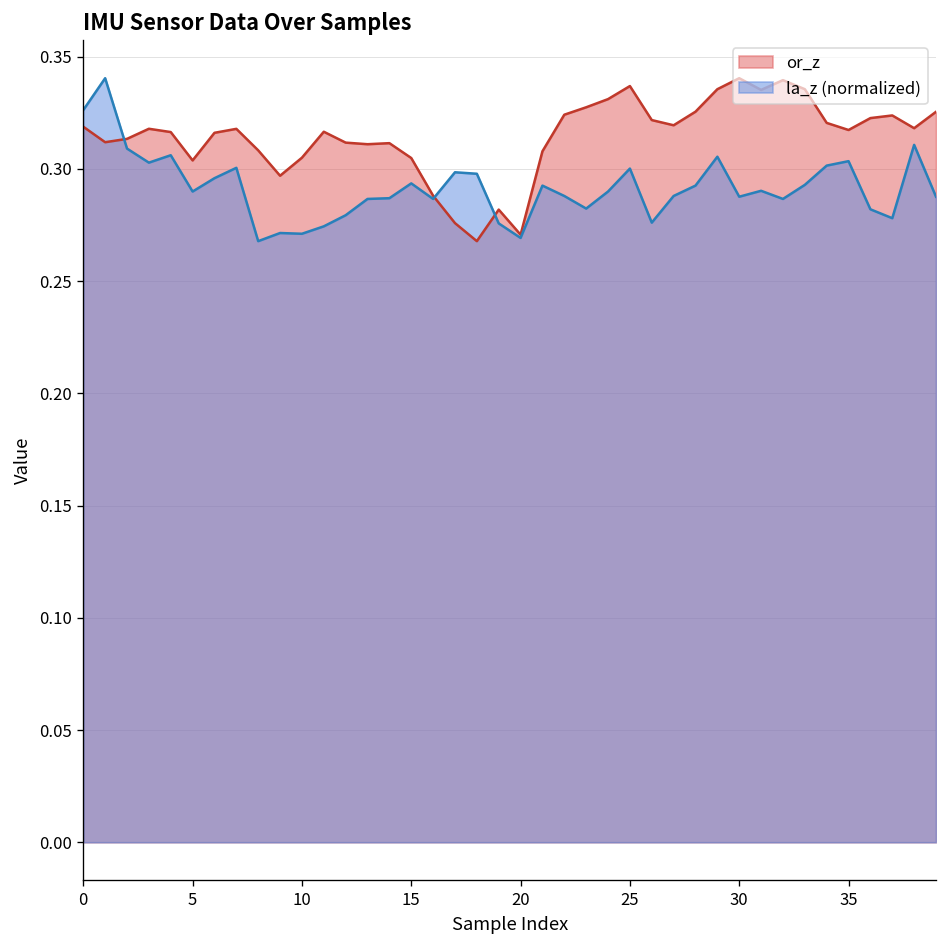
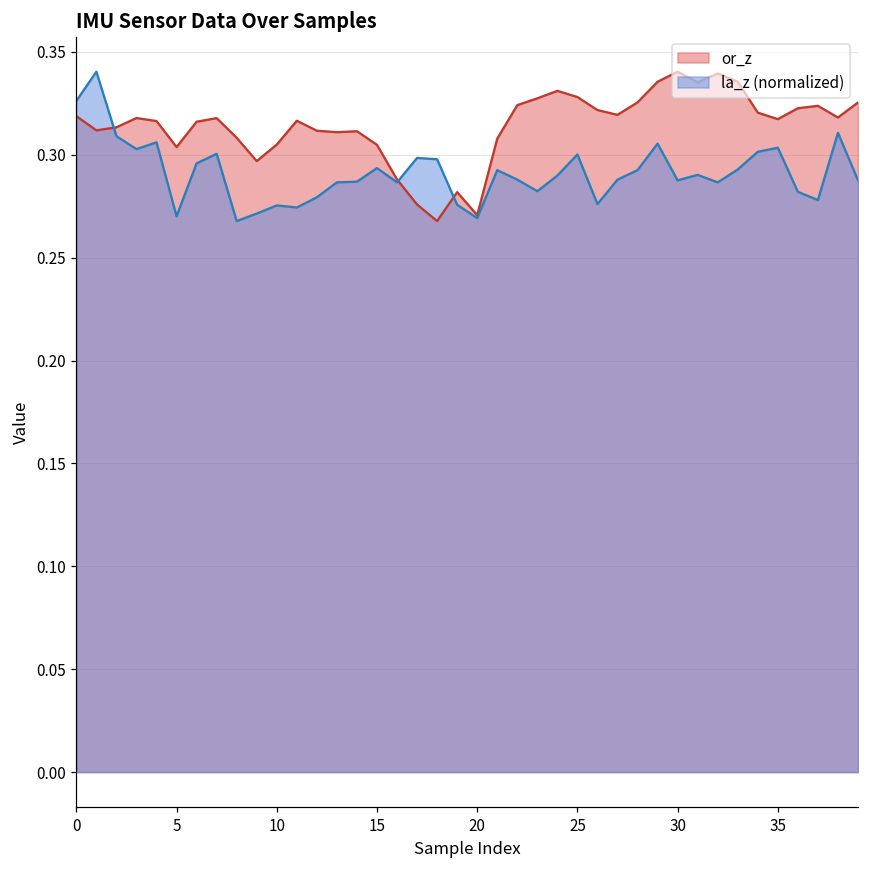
la_z (normalized), 5: 0.290 -> 0.270
la_z (normalized), 10: 0.271 -> 0.275
or_z, 25: 0.337 -> 0.328
